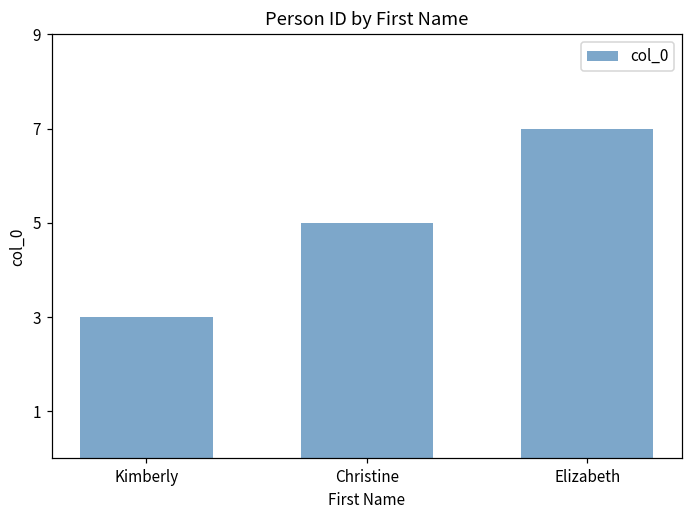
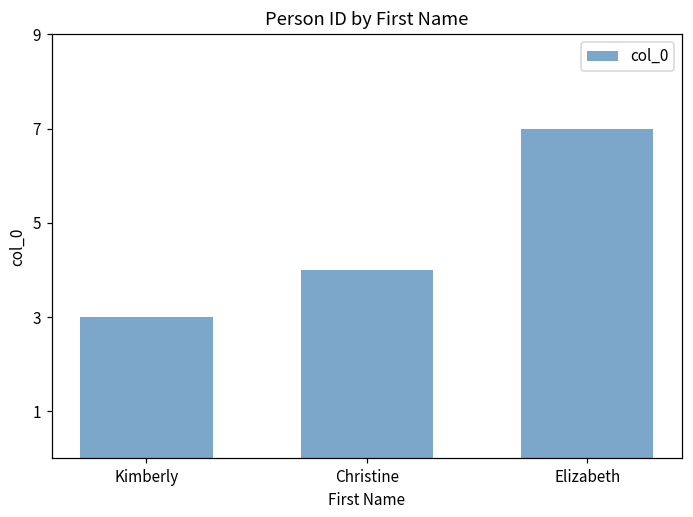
Christine: 5 -> 4
